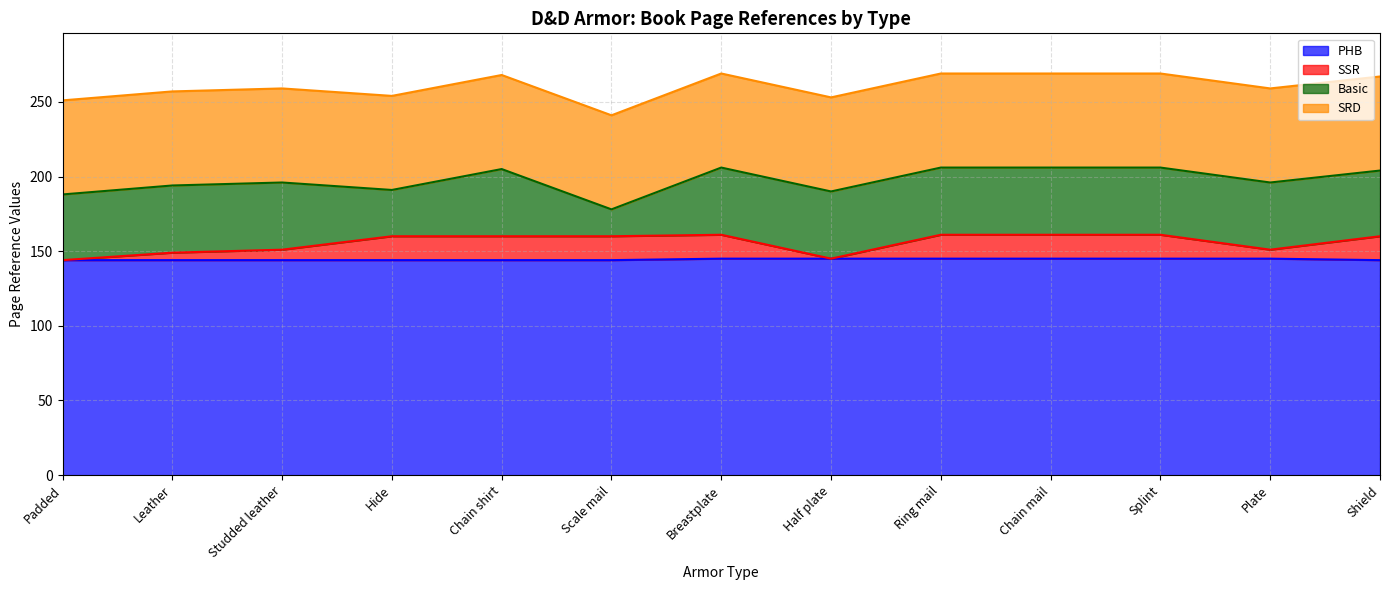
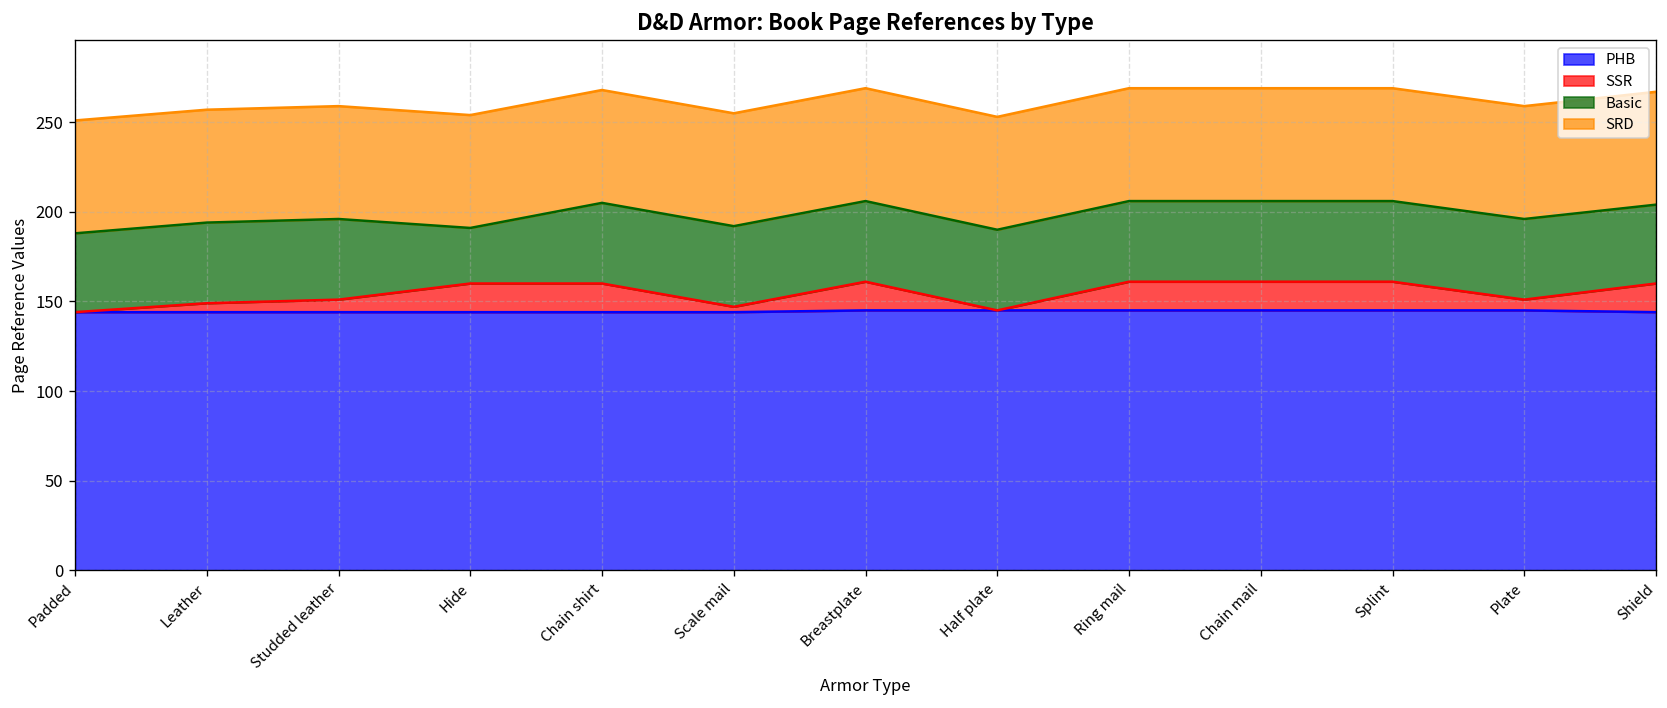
SSR, Scale mail: 16 -> 3
Basic, Scale mail: 18 -> 45
